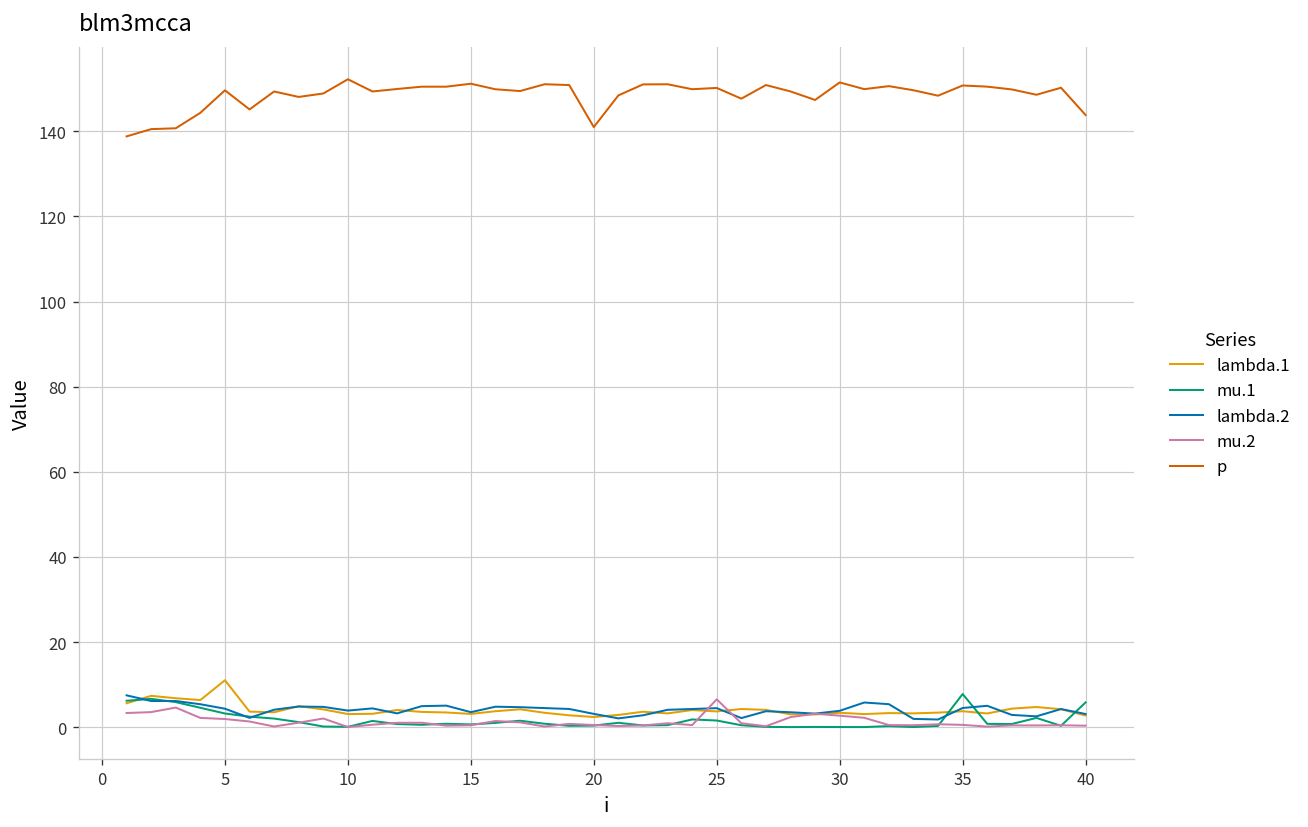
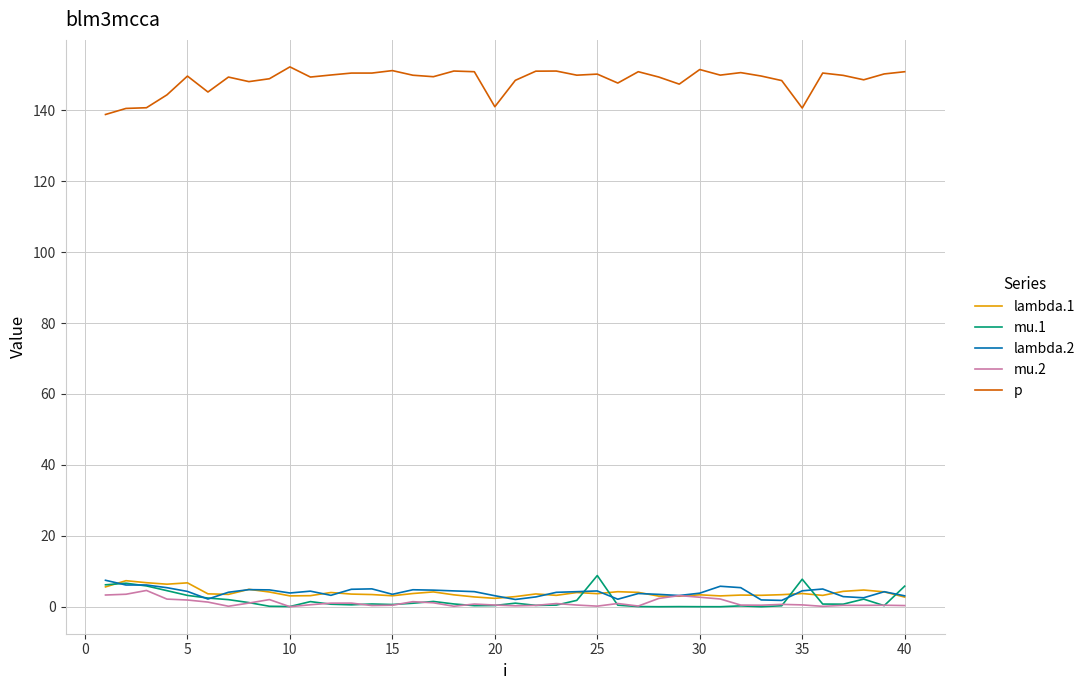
lambda.1, 5: 11 -> 7
mu.1, 25: 2 -> 9
mu.2, 25: 7 -> 0
p, 35: 151 -> 141
p, 40: 144 -> 151
